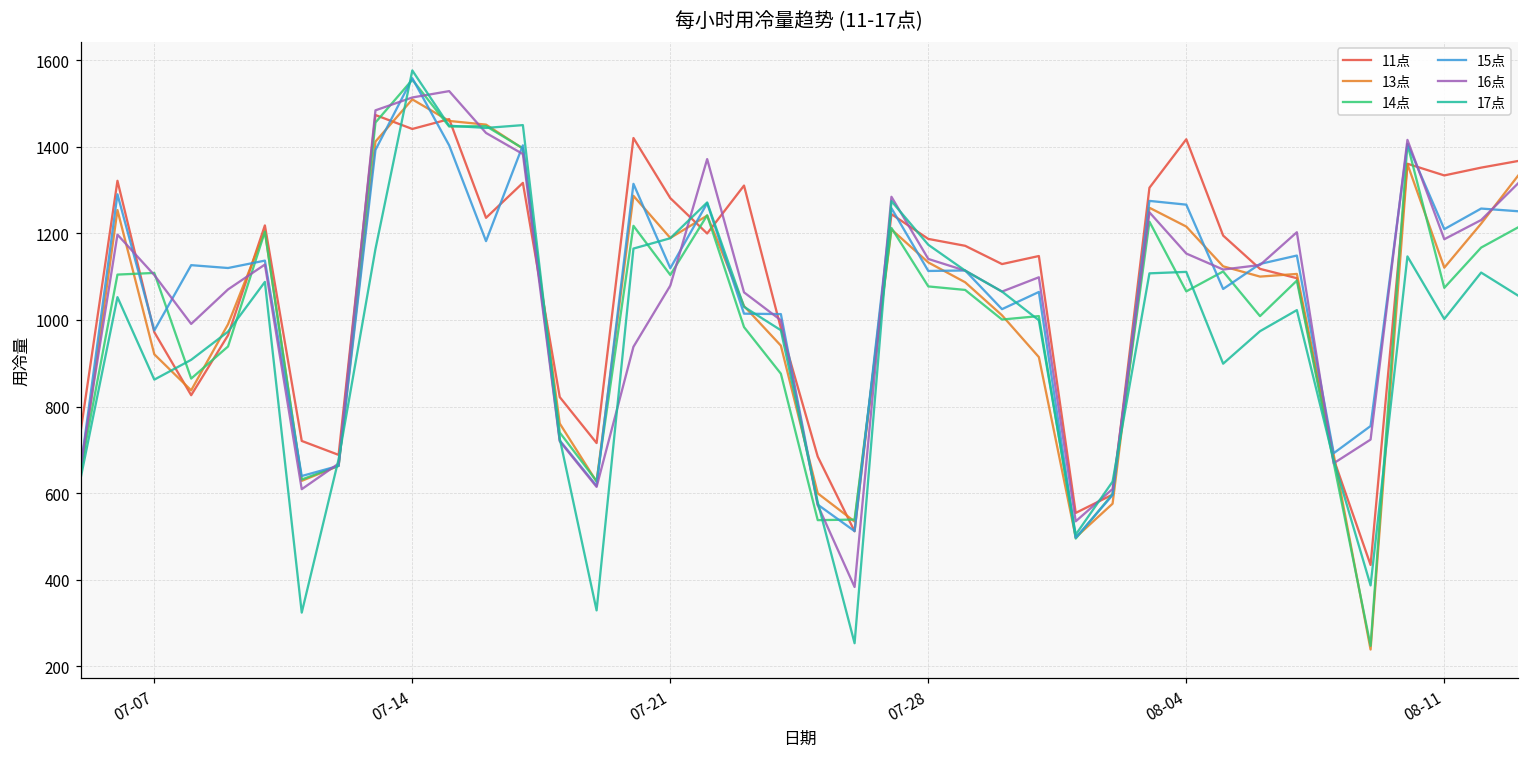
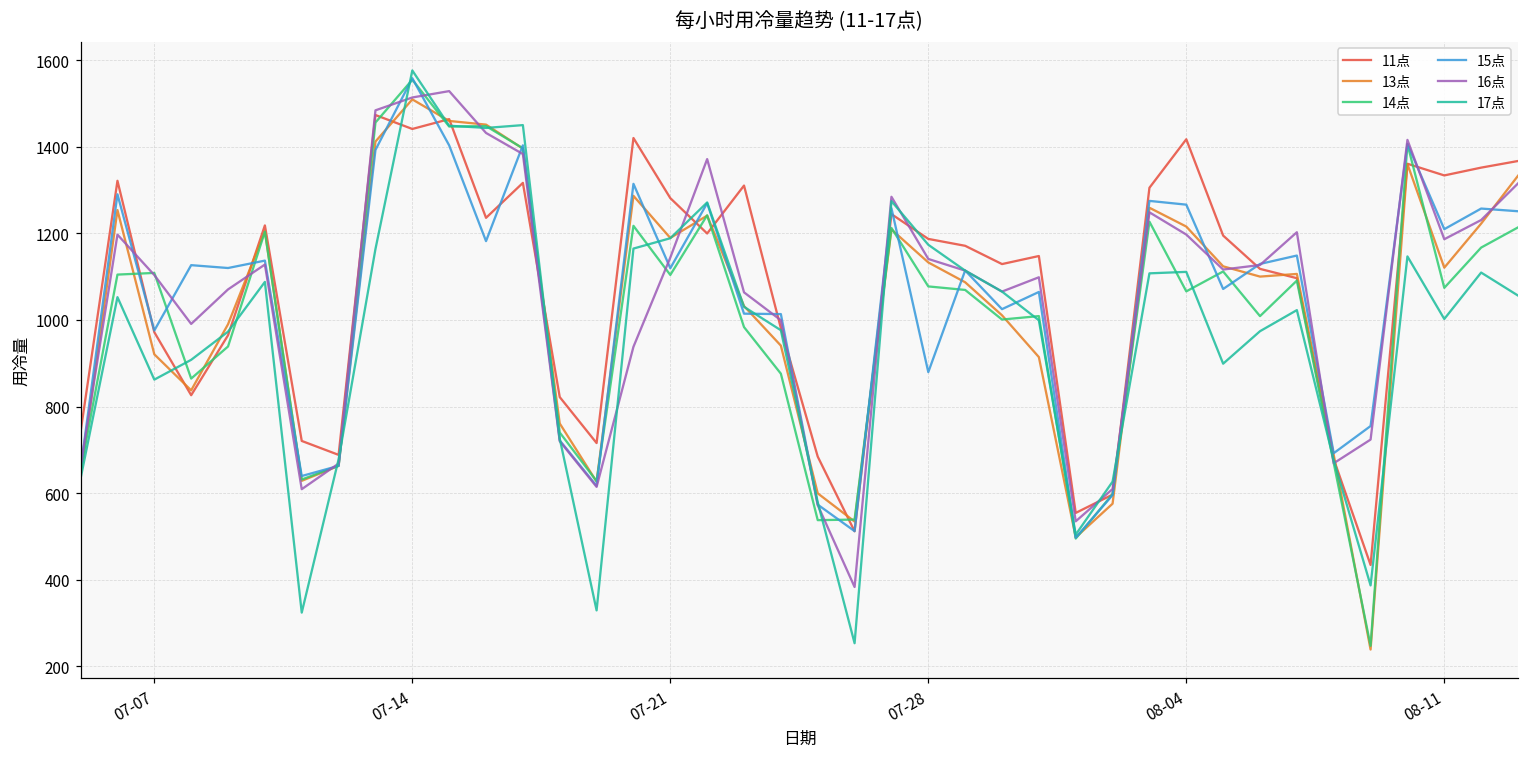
16点, 07-21: 1080 -> 1140
15点, 07-28: 1110 -> 880
16点, 08-04: 1150 -> 1200
